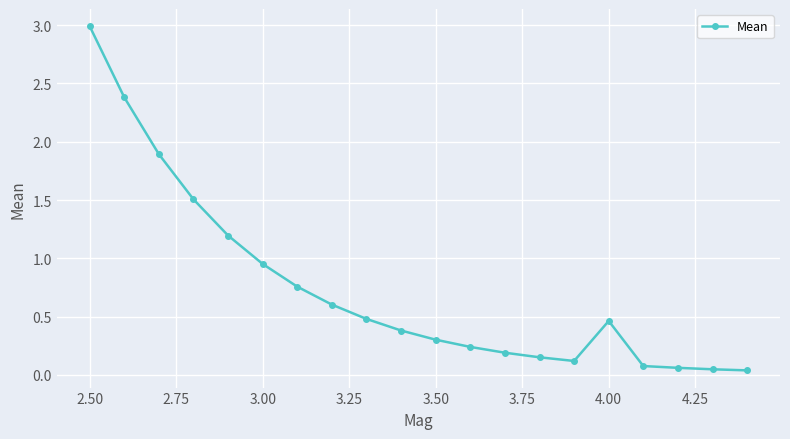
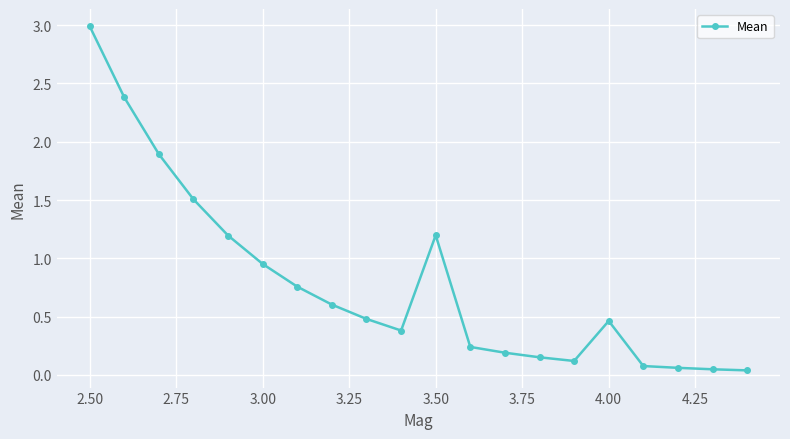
3.50: 0.30 -> 1.20
